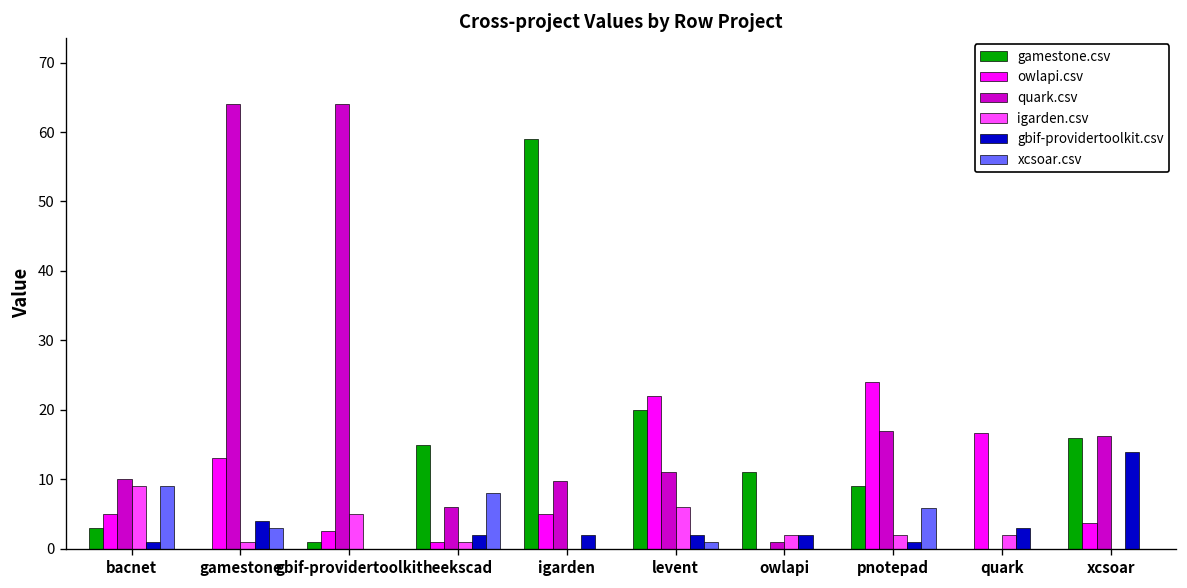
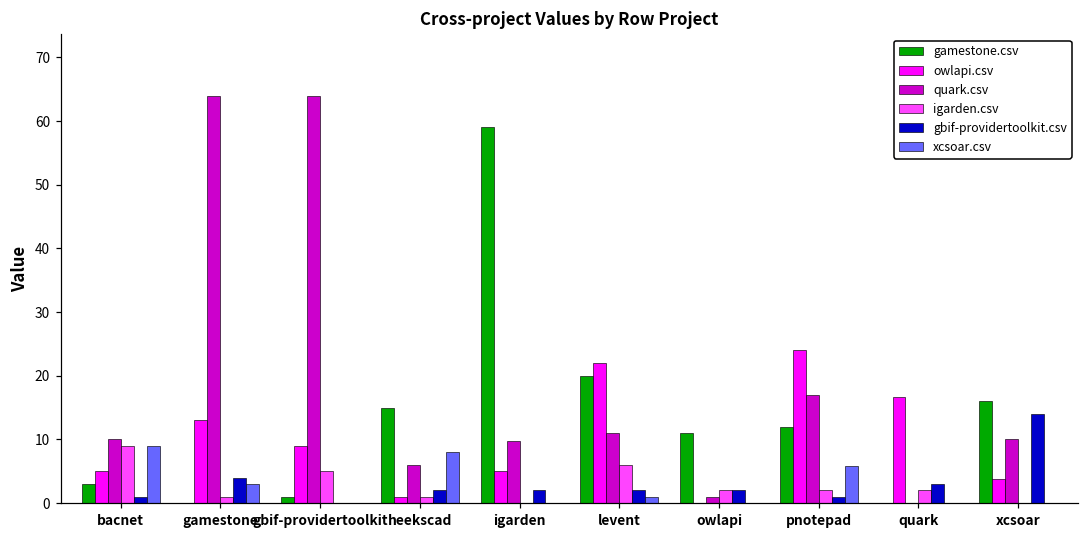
owlapi.csv, gbif-providertoolkit: 3 -> 9
gamestone.csv, pnotepad: 9 -> 12
quark.csv, xcsoar: 16 -> 10
